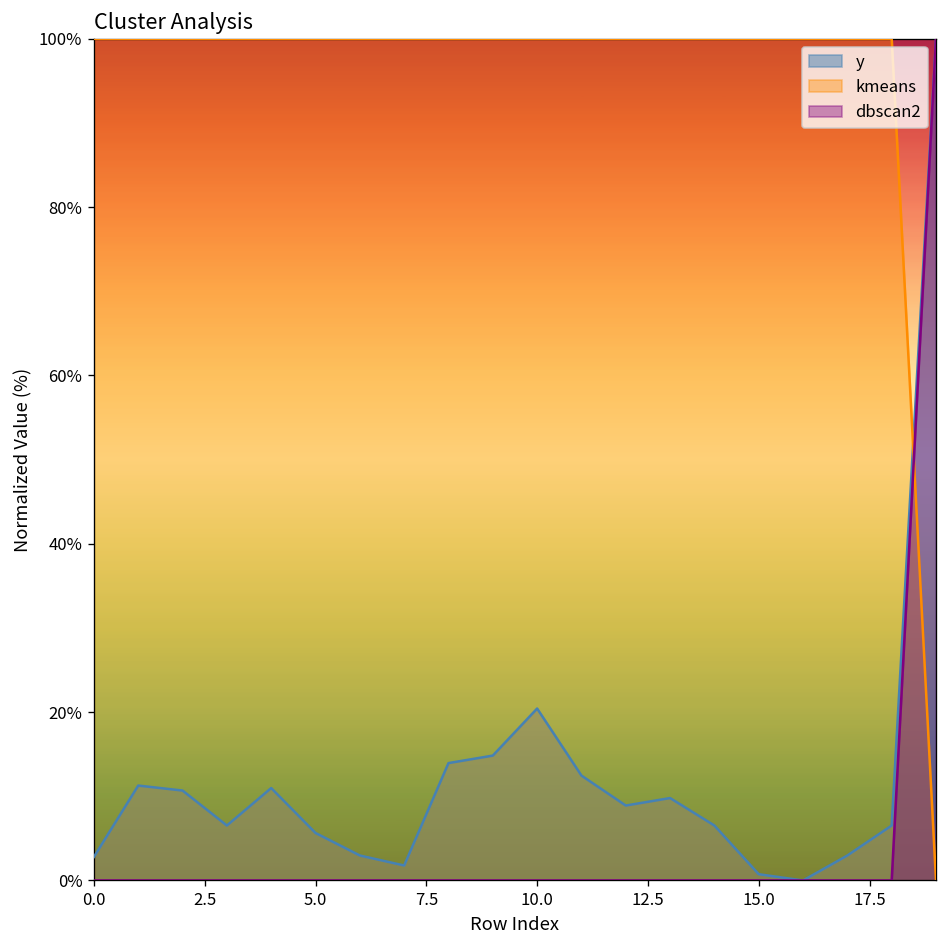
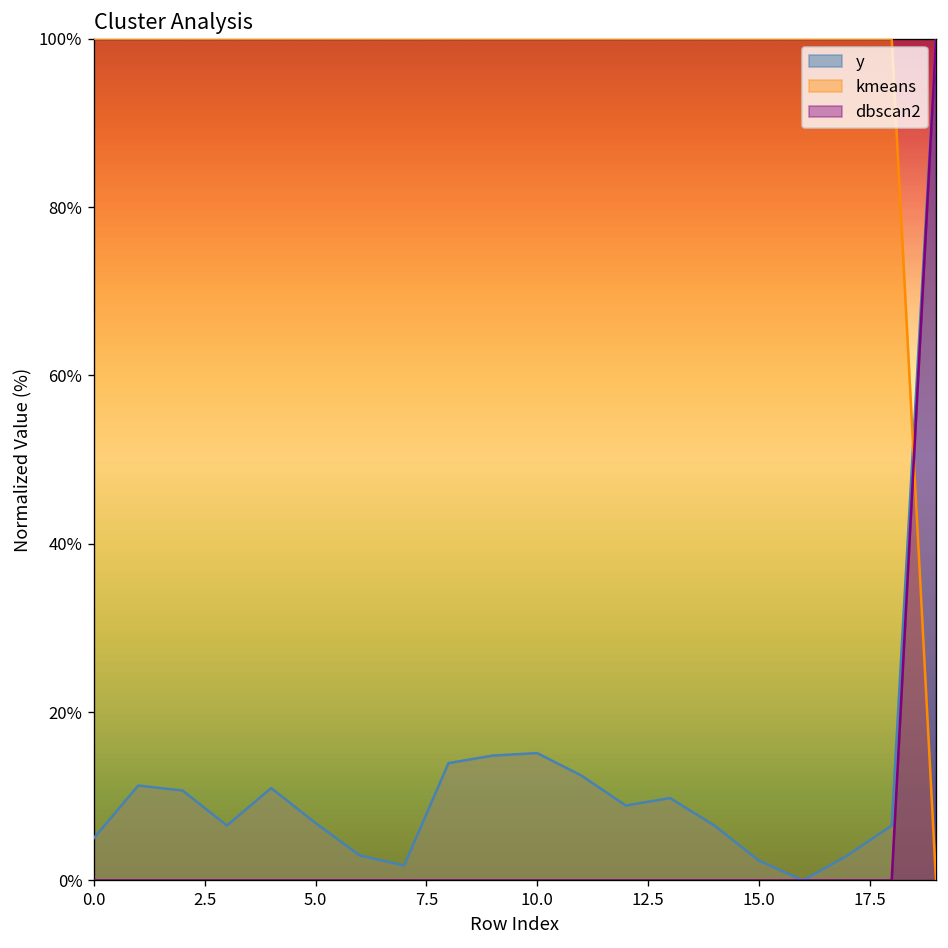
y, 0.0: 3% -> 5%
y, 5.0: 6% -> 7%
y, 10.0: 20% -> 15%
y, 15.0: 1% -> 2%
